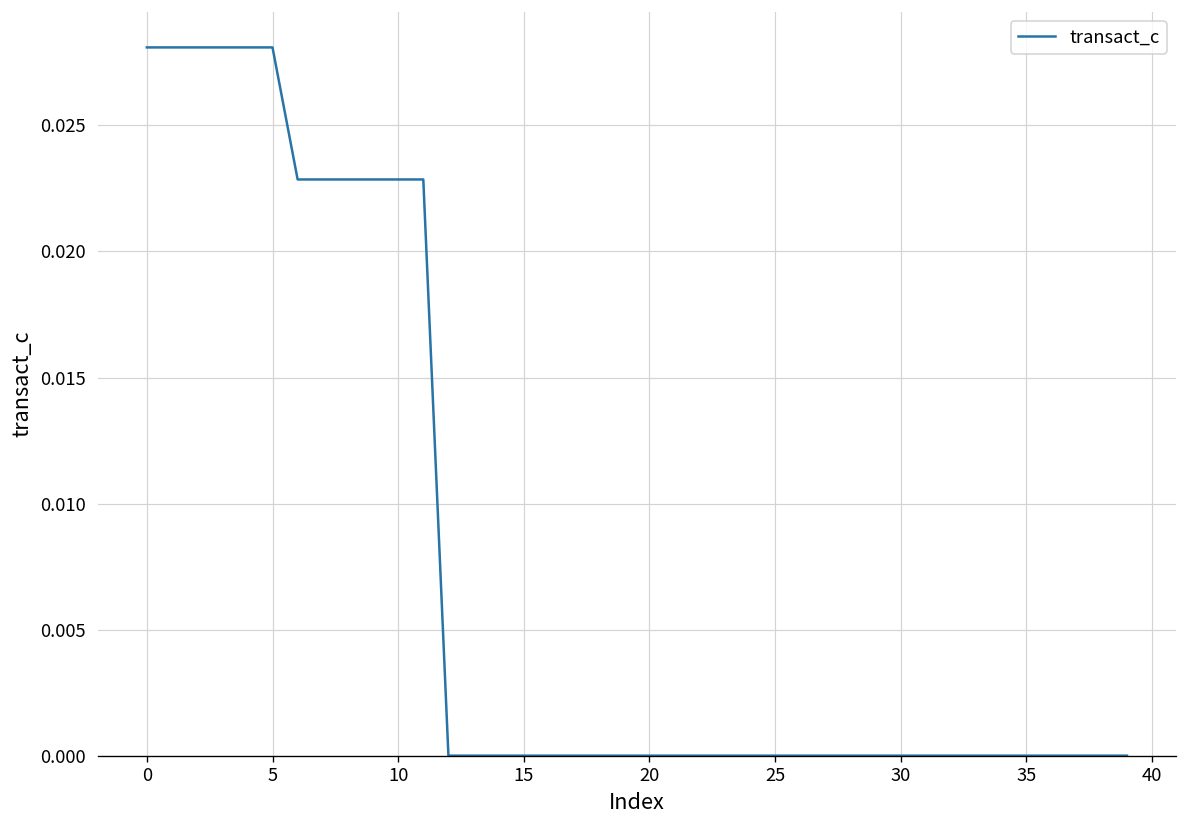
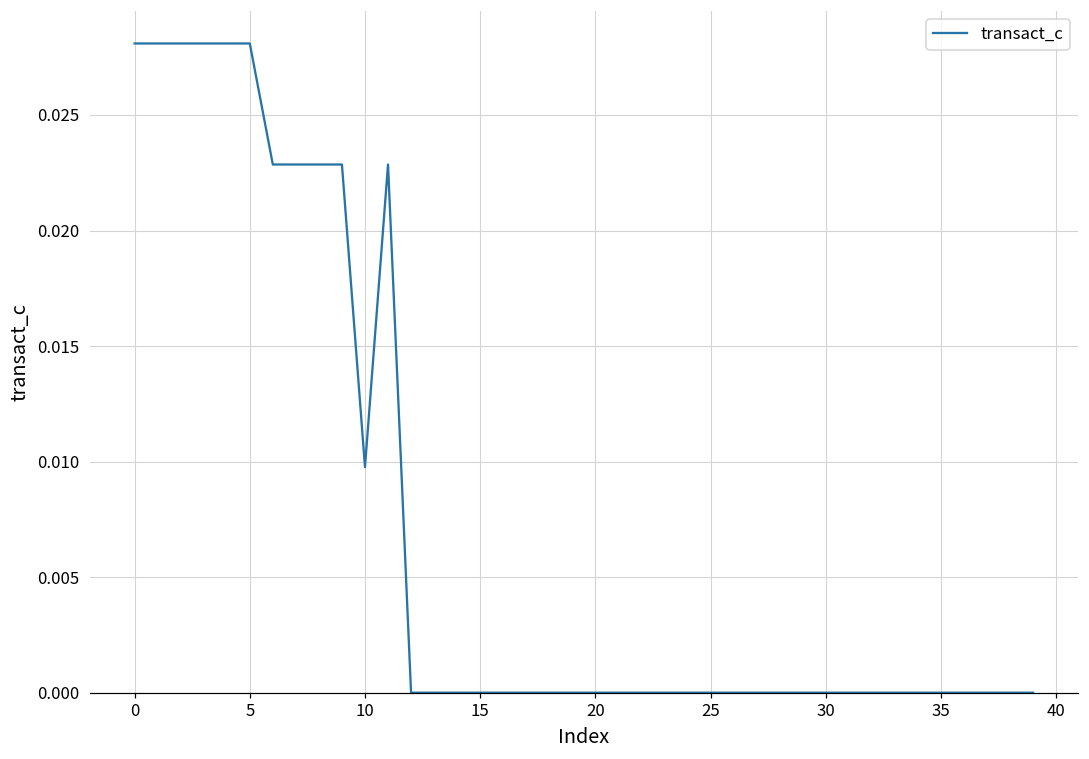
10: 0.0229 -> 0.0098
